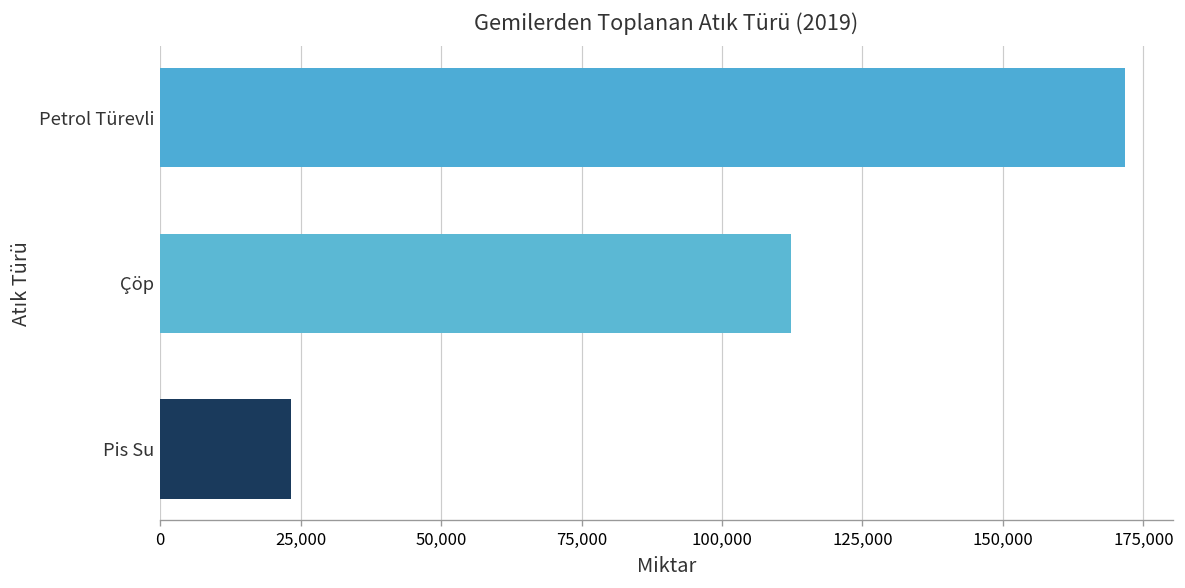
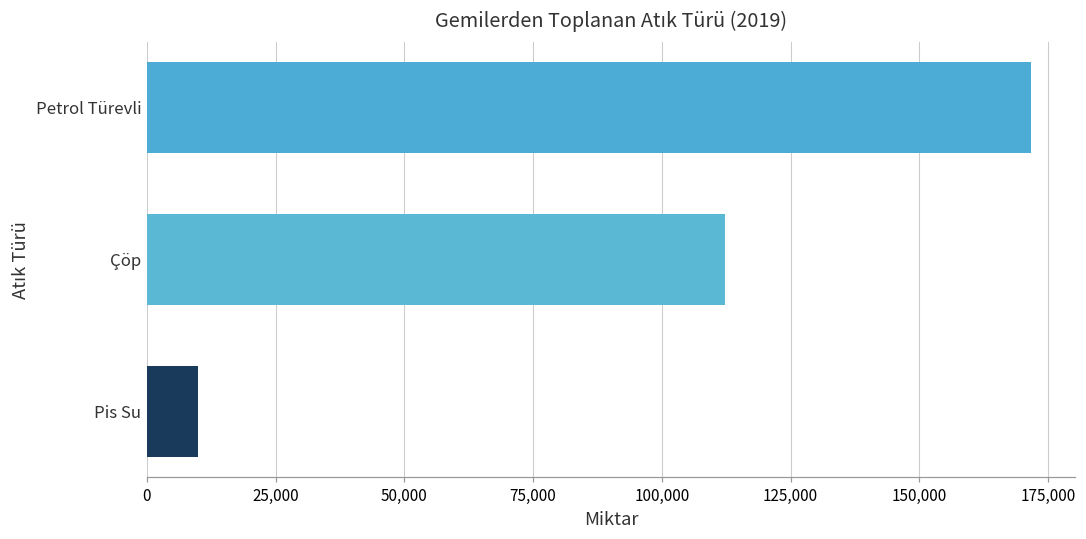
Pis Su: 23,000 -> 10,000
